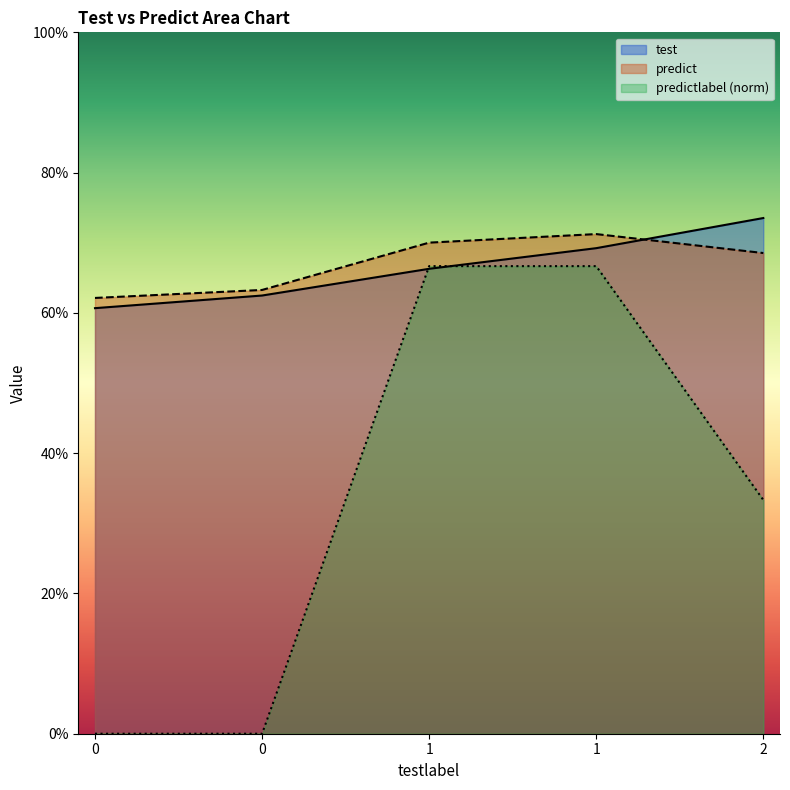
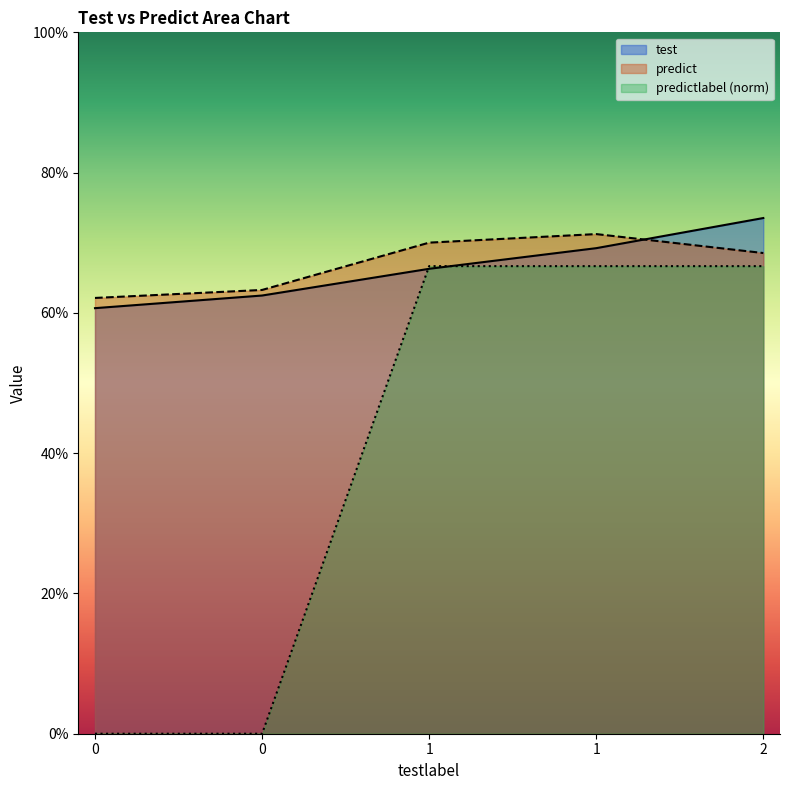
predictlabel (norm), 2: 33% -> 67%
